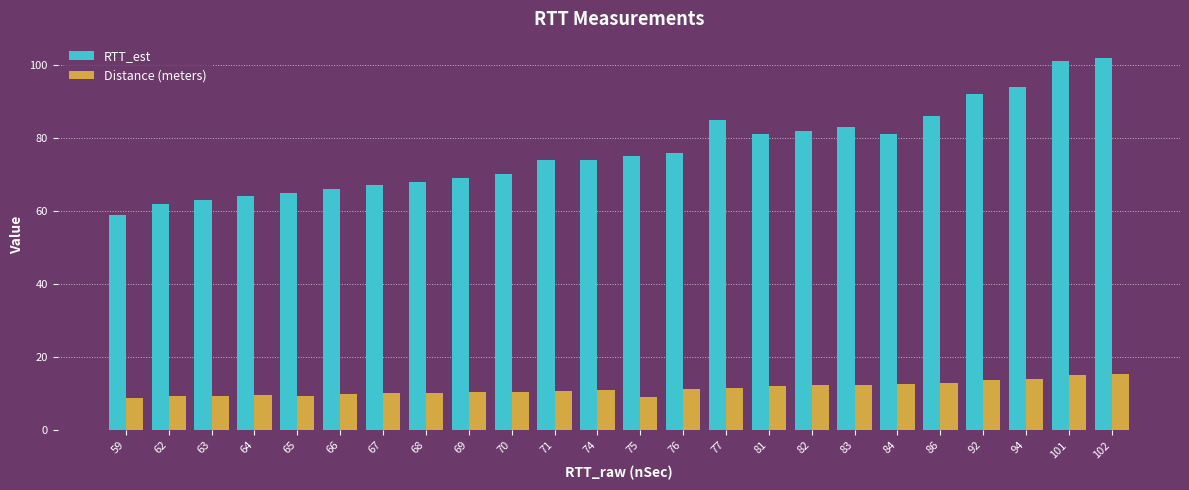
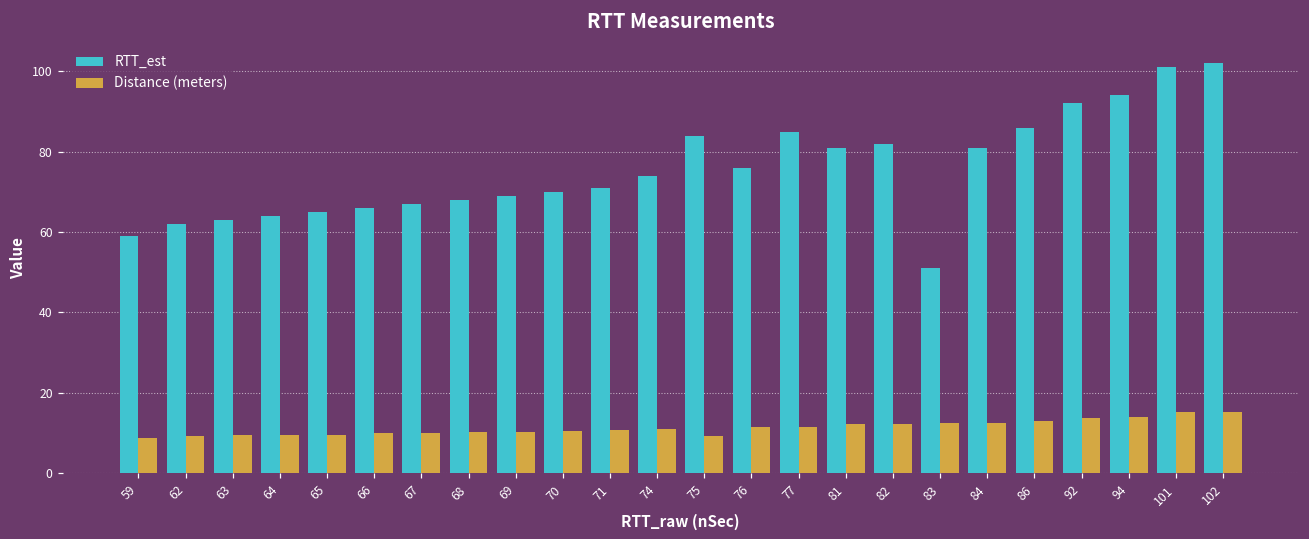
RTT_est, 71: 74 -> 71
RTT_est, 75: 75 -> 84
RTT_est, 83: 83 -> 51
